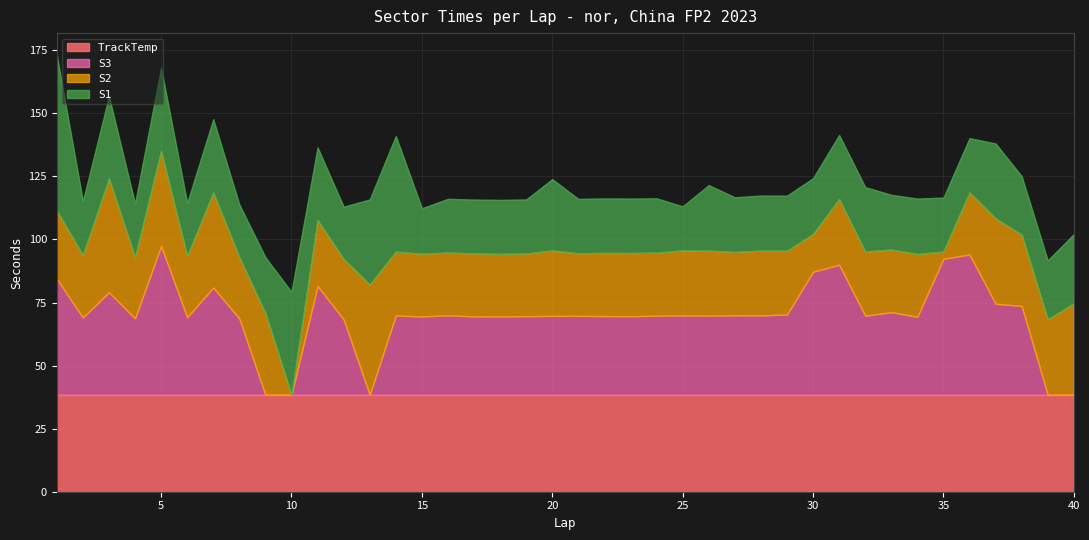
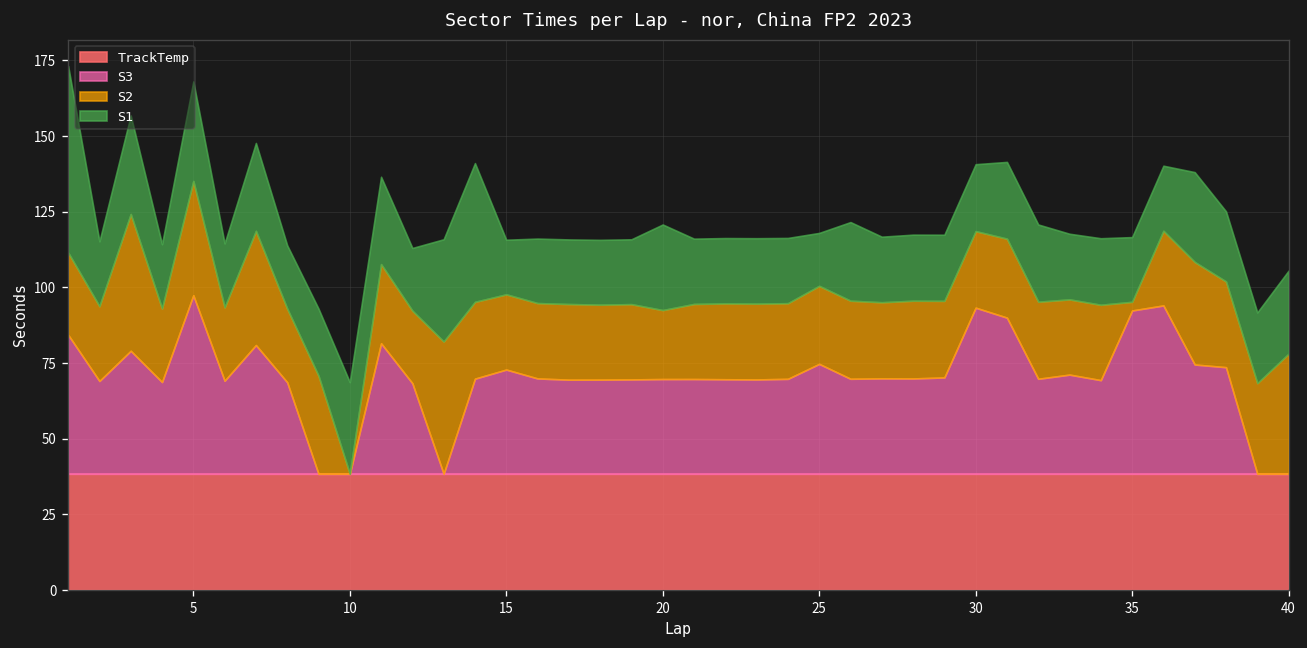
S1, 10: 41 -> 30
S3, 15: 31 -> 34
S2, 20: 26 -> 23
S3, 25: 31 -> 36
S3, 30: 49 -> 55
S2, 30: 15 -> 25
S2, 40: 36 -> 40
